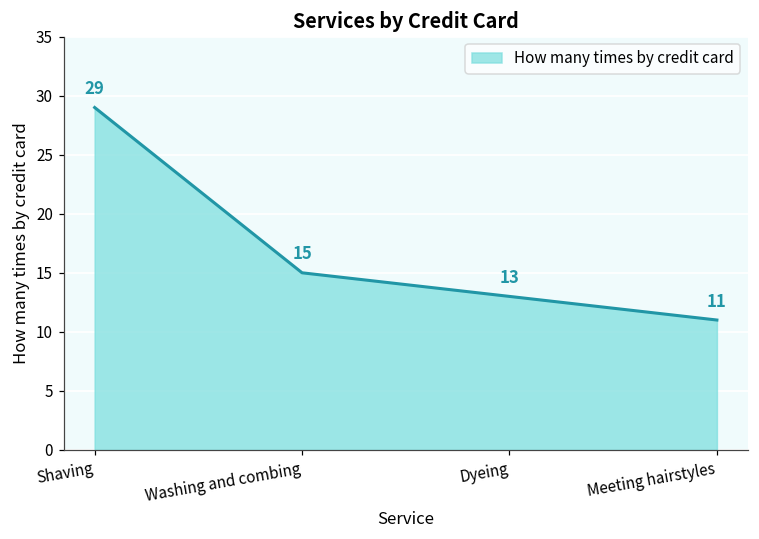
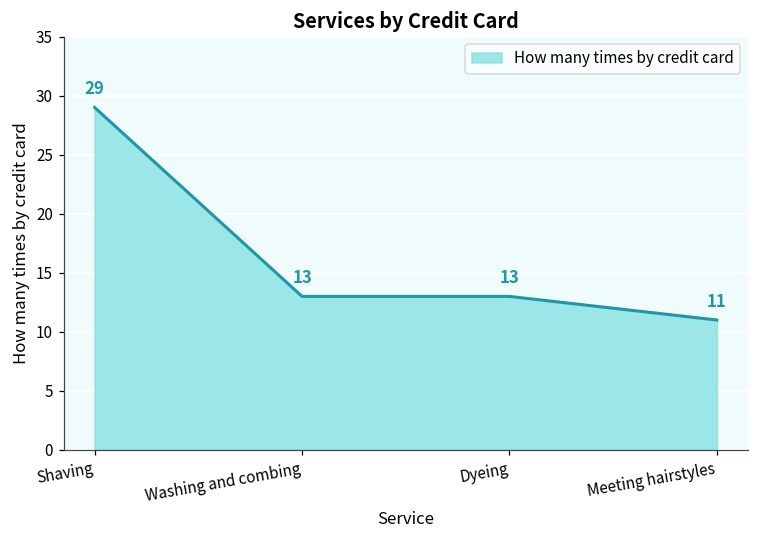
Washing and combing: 15 -> 13
